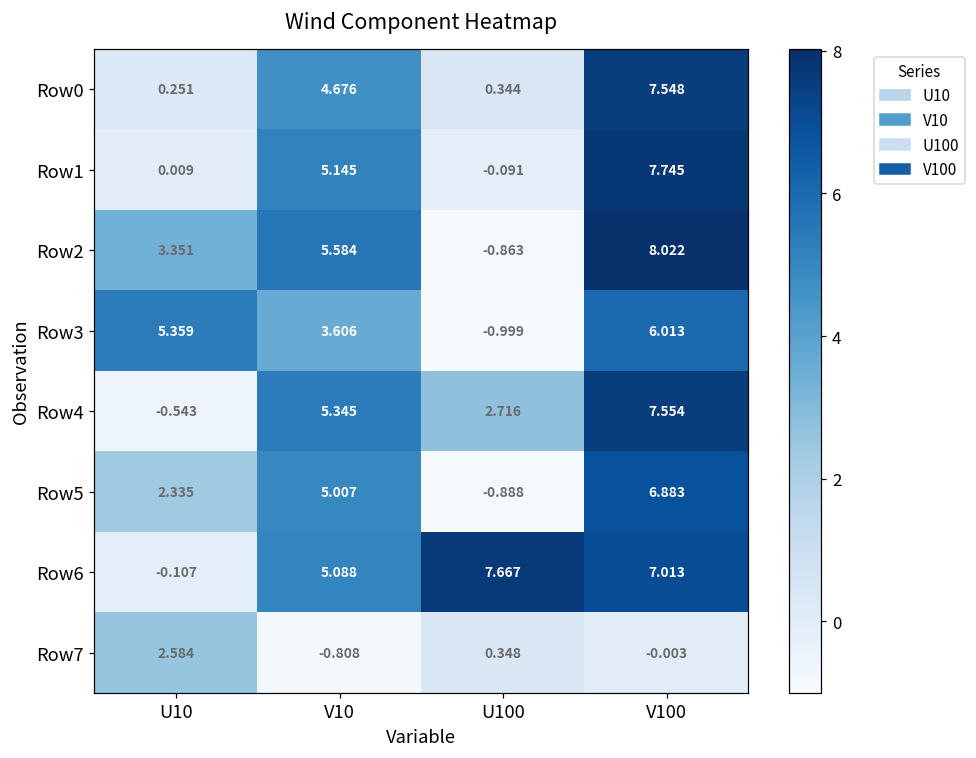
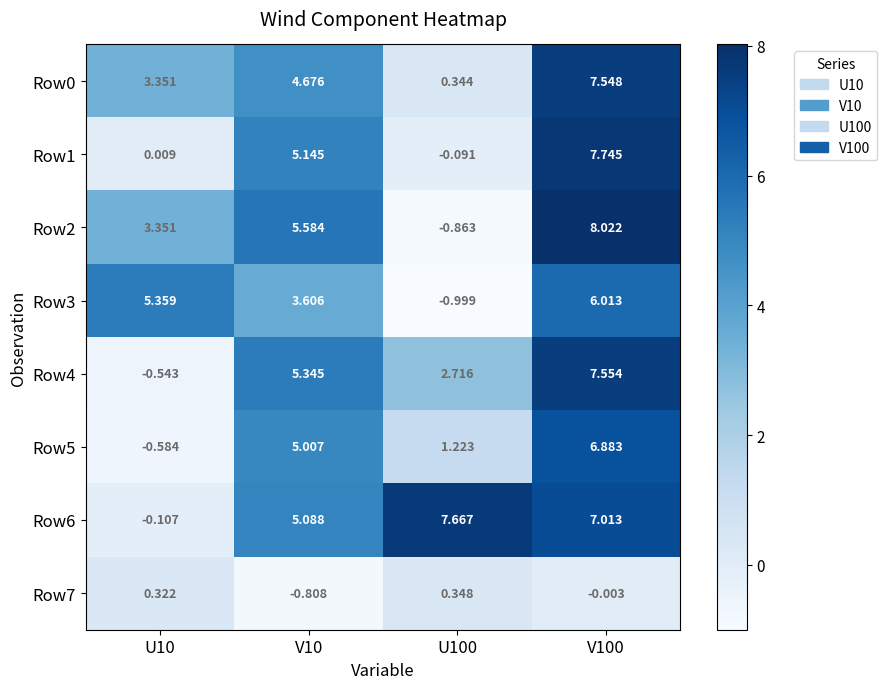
Row0, U10: 0.251 -> 3.351
Row5, U10: 2.335 -> -0.584
Row5, U100: -0.888 -> 1.223
Row7, U10: 2.584 -> 0.322
